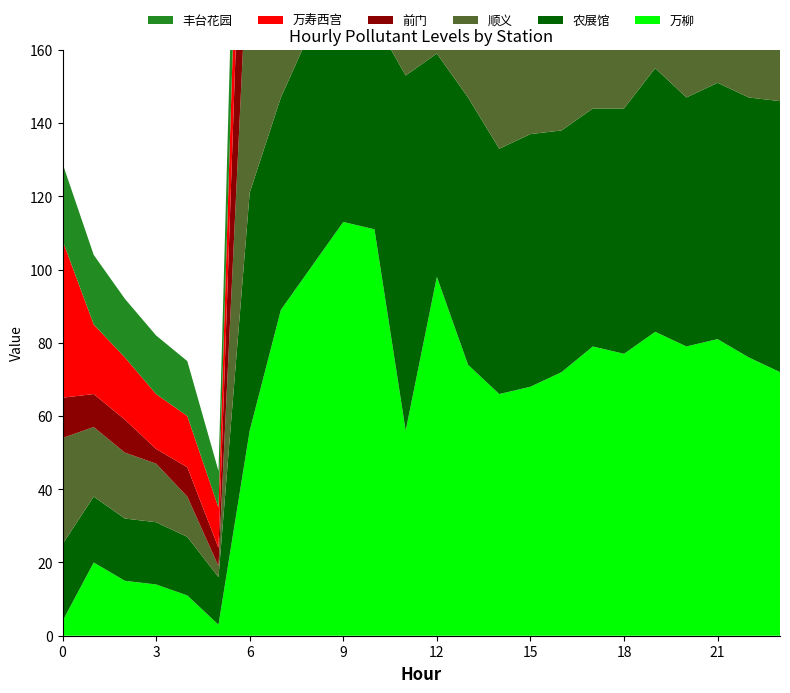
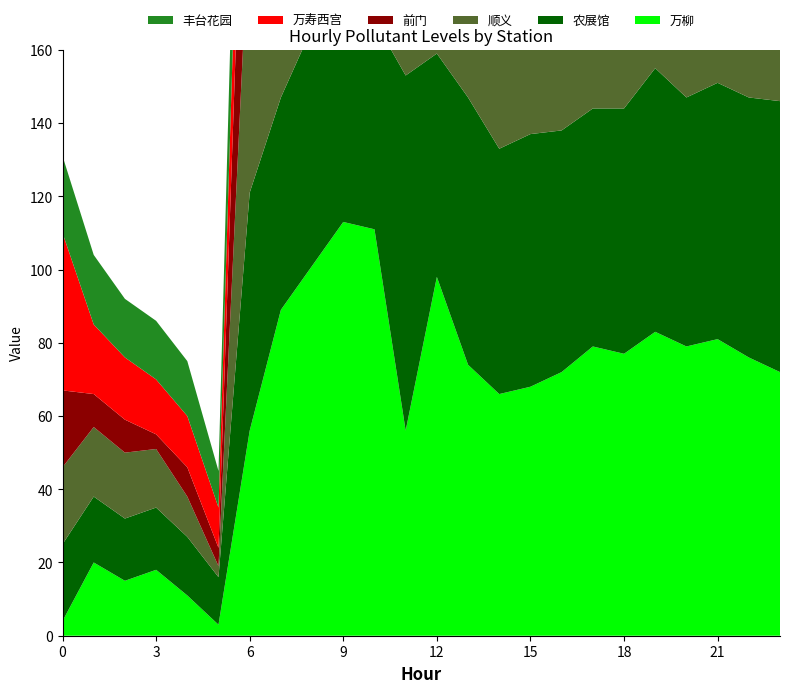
顺义, 0: 29 -> 21
前门, 0: 11 -> 21
万柳, 3: 14 -> 18
